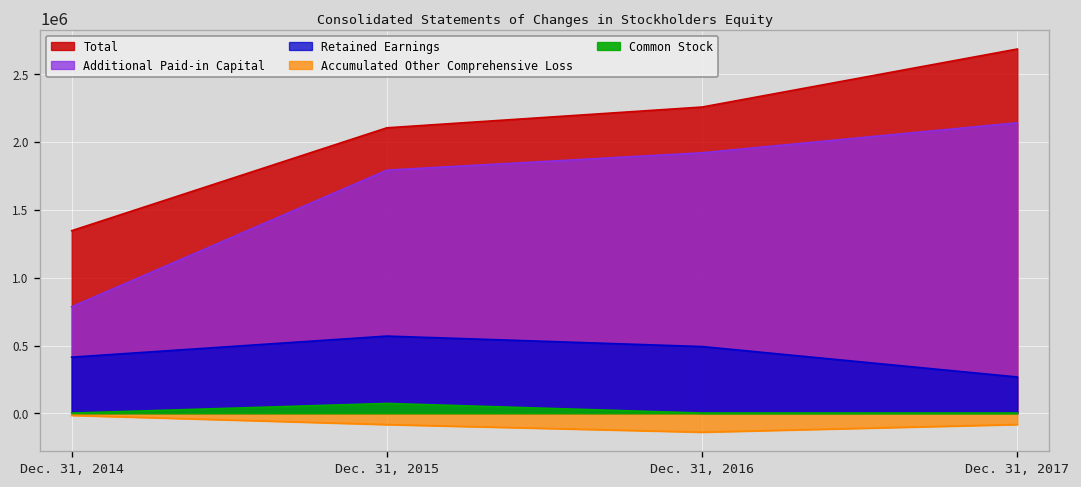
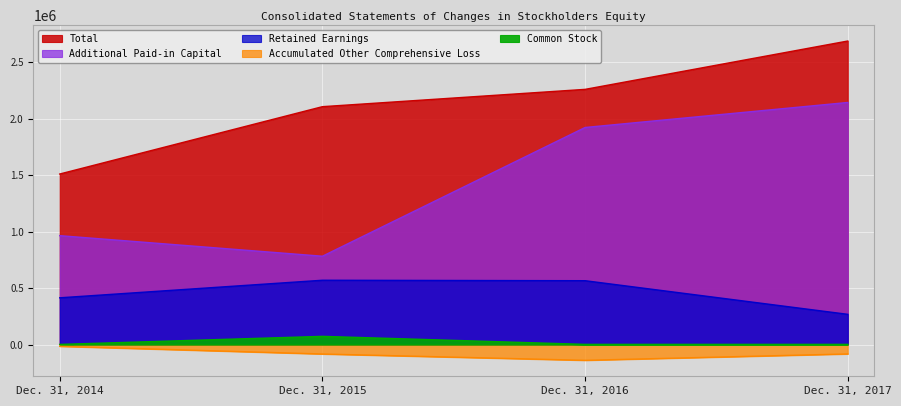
Total, Dec. 31, 2014: 1350000 -> 1510000
Additional Paid-in Capital, Dec. 31, 2014: 790000 -> 960000
Additional Paid-in Capital, Dec. 31, 2015: 1790000 -> 780000
Retained Earnings, Dec. 31, 2016: 490000 -> 570000
